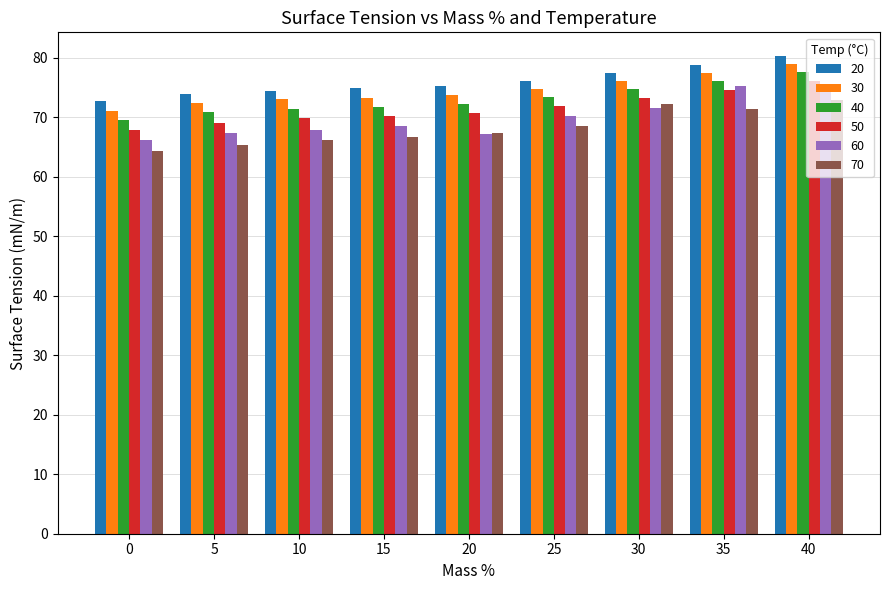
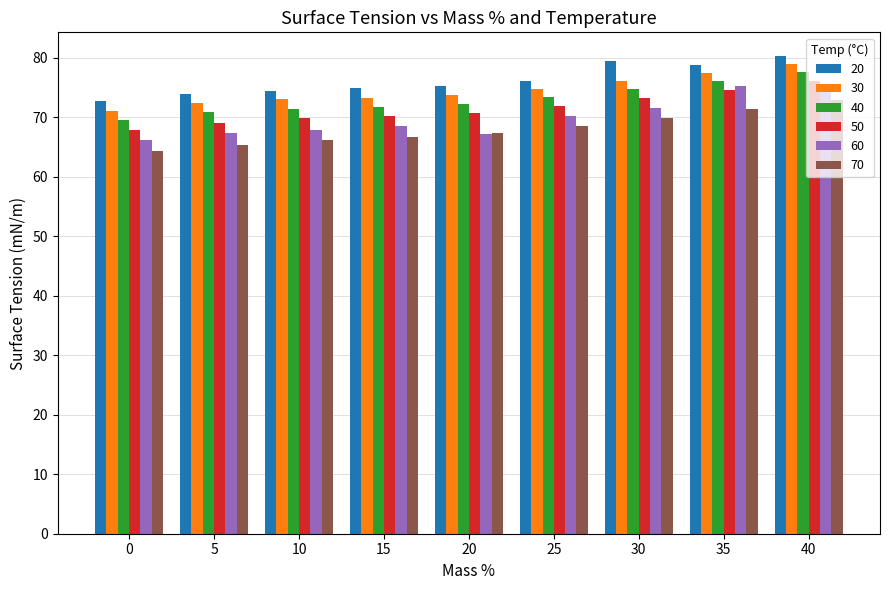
20, 30: 77 -> 79
70, 30: 72 -> 70
